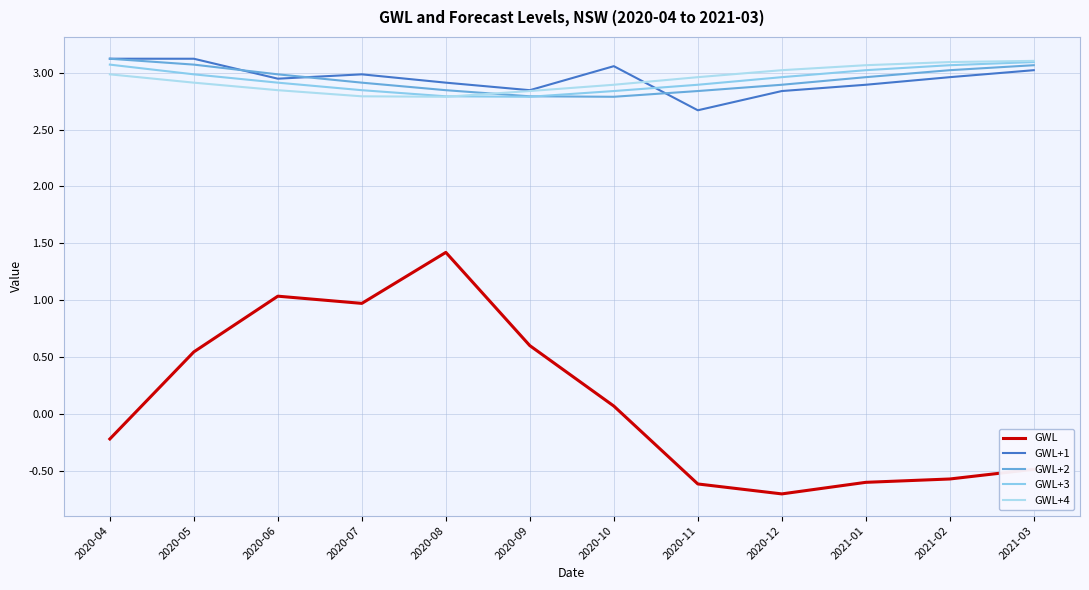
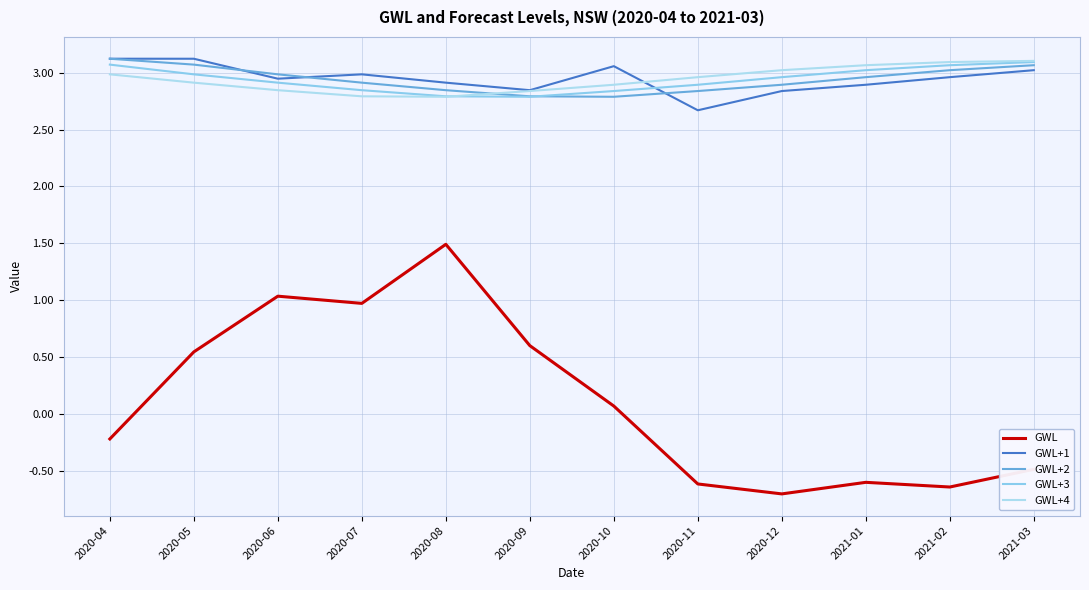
GWL, 2020-08: 1.42 -> 1.49
GWL, 2021-02: -0.57 -> -0.64
